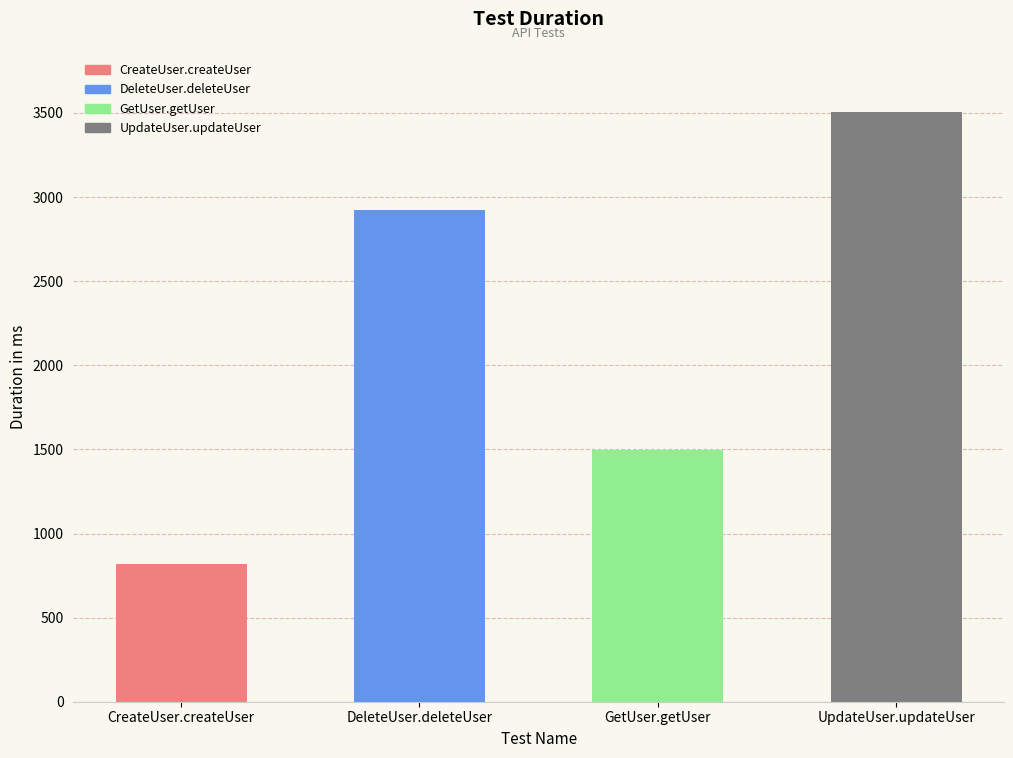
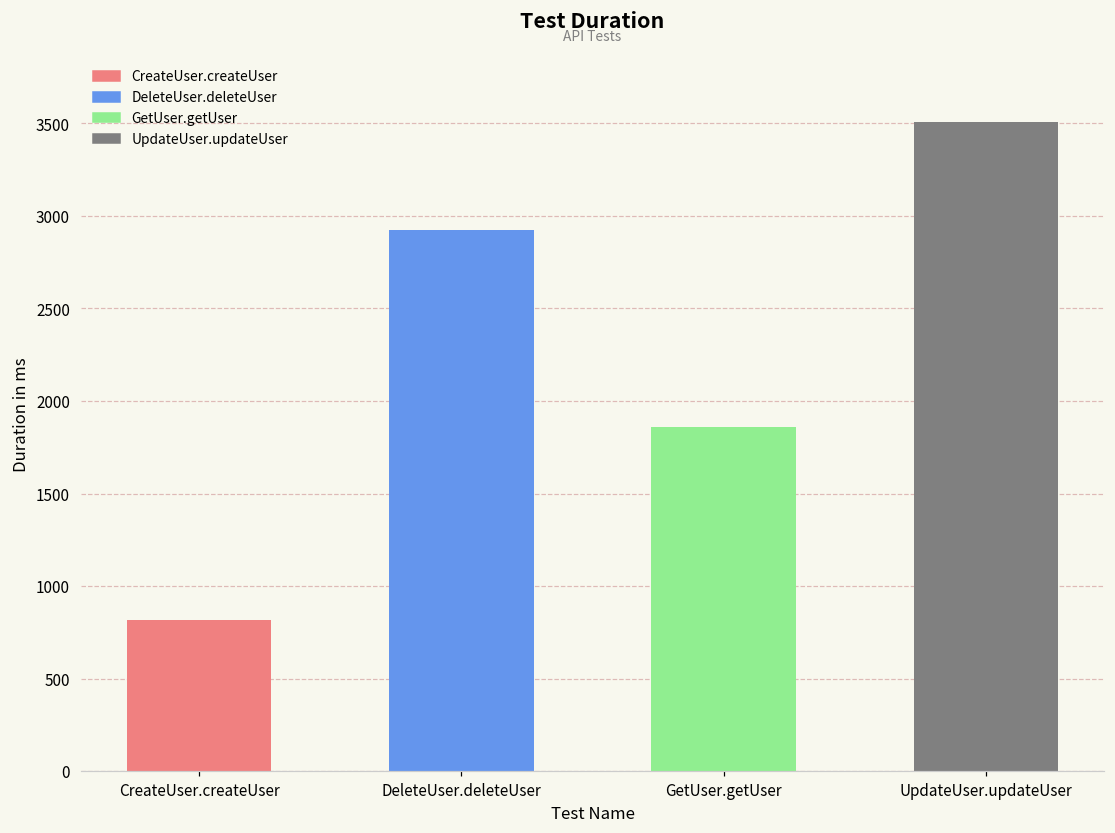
GetUser.getUser: 1500 -> 1860
